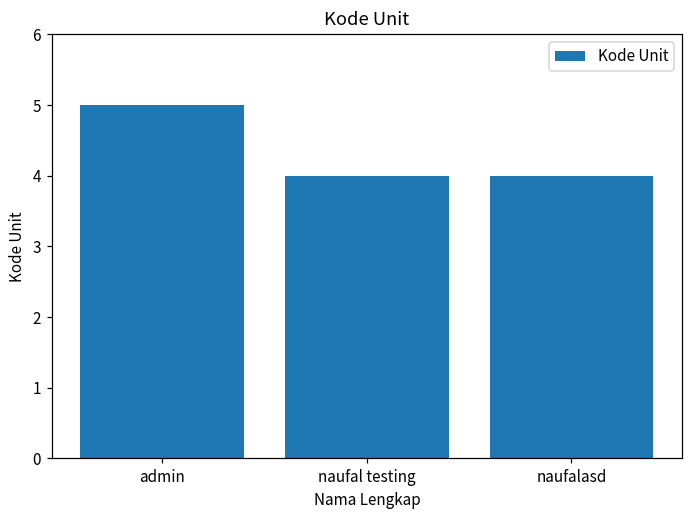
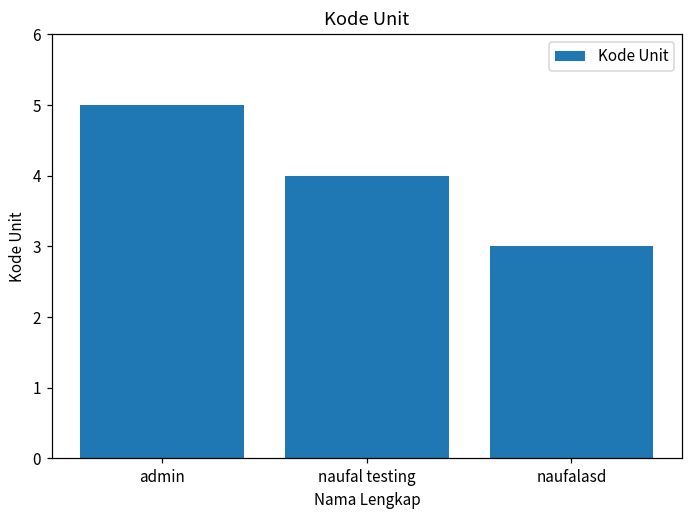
naufalasd: 4 -> 3
